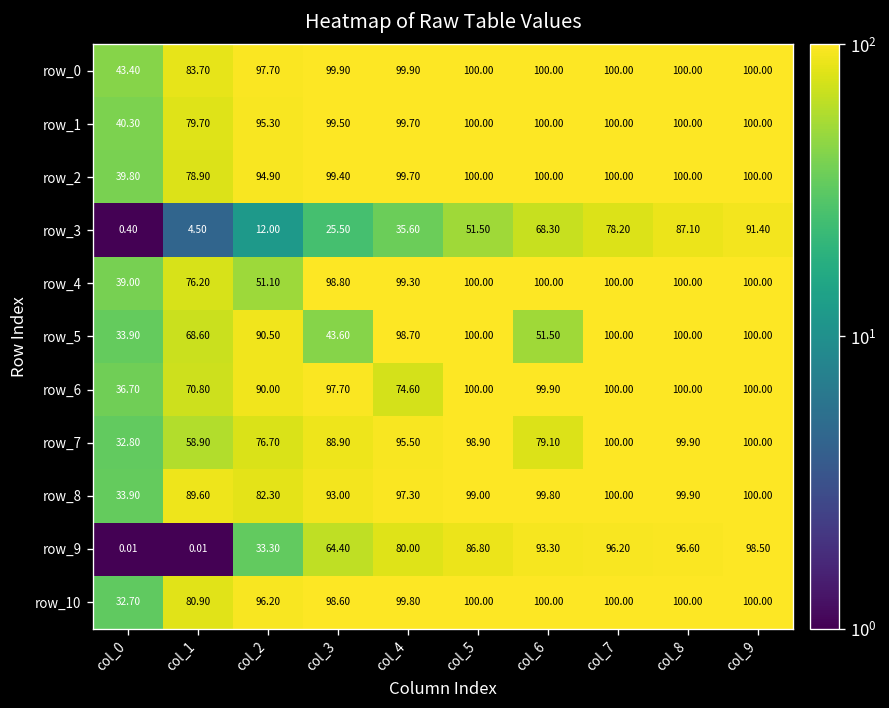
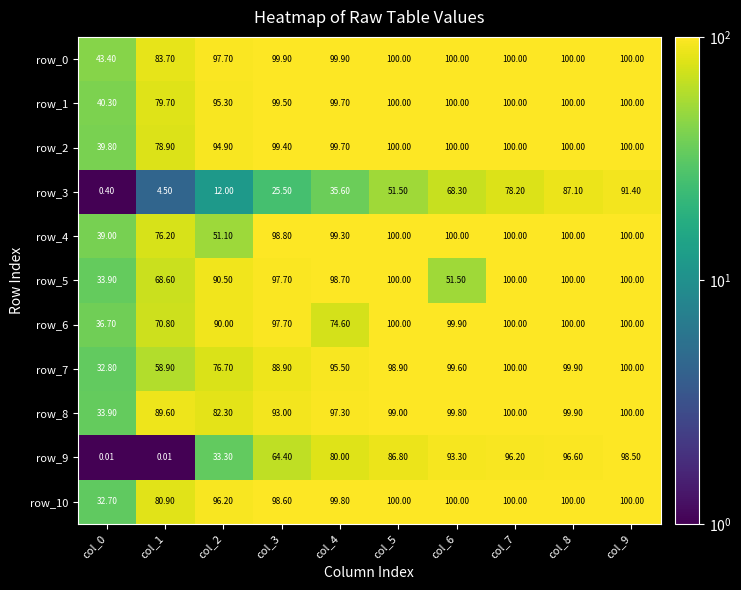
row_5, col_3: 43.60 -> 97.70
row_7, col_6: 79.10 -> 99.60
